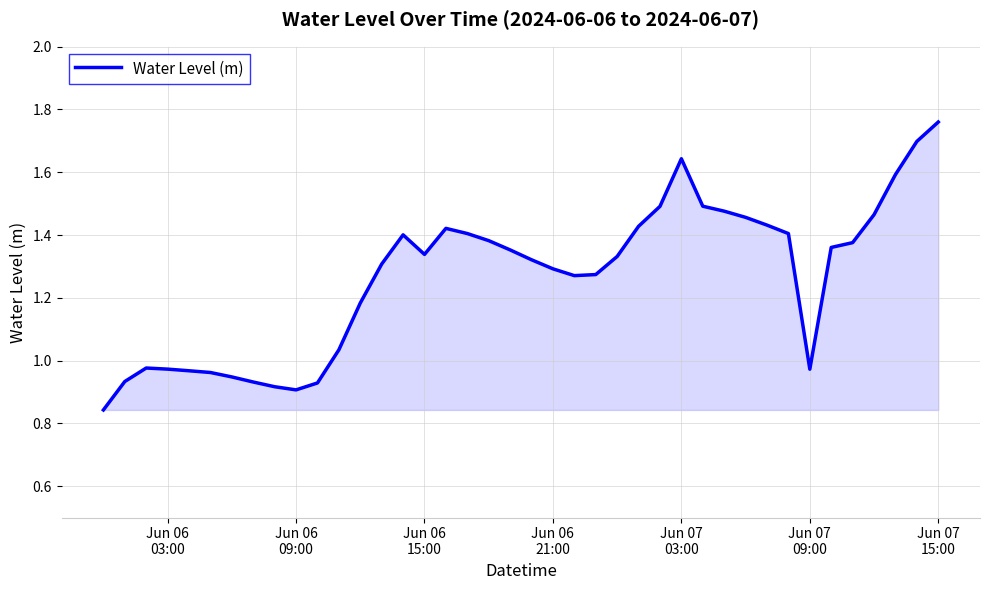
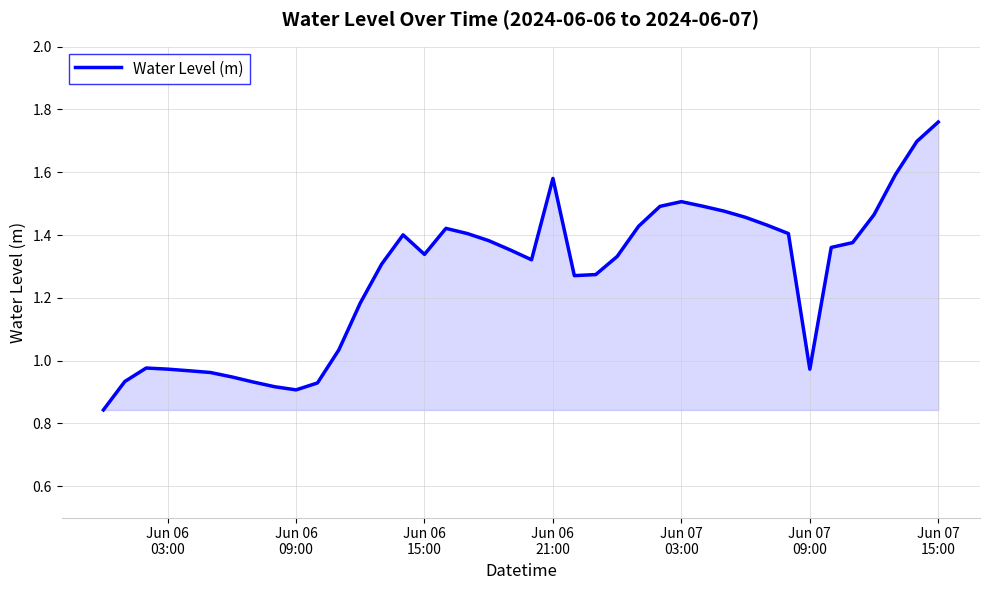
Jun 06 21:00: 1.29 -> 1.58
Jun 07 03:00: 1.64 -> 1.51
